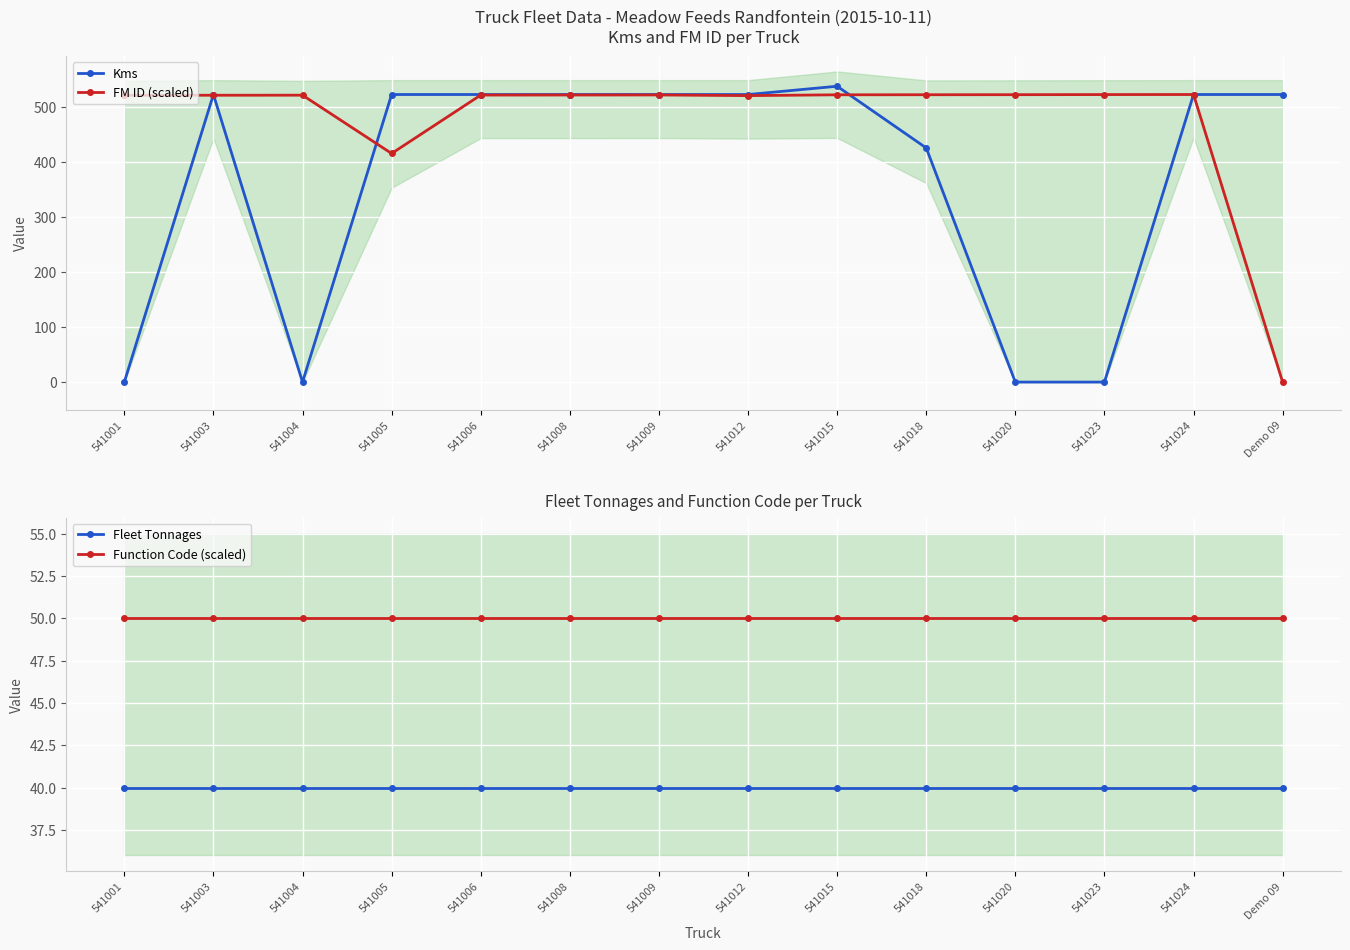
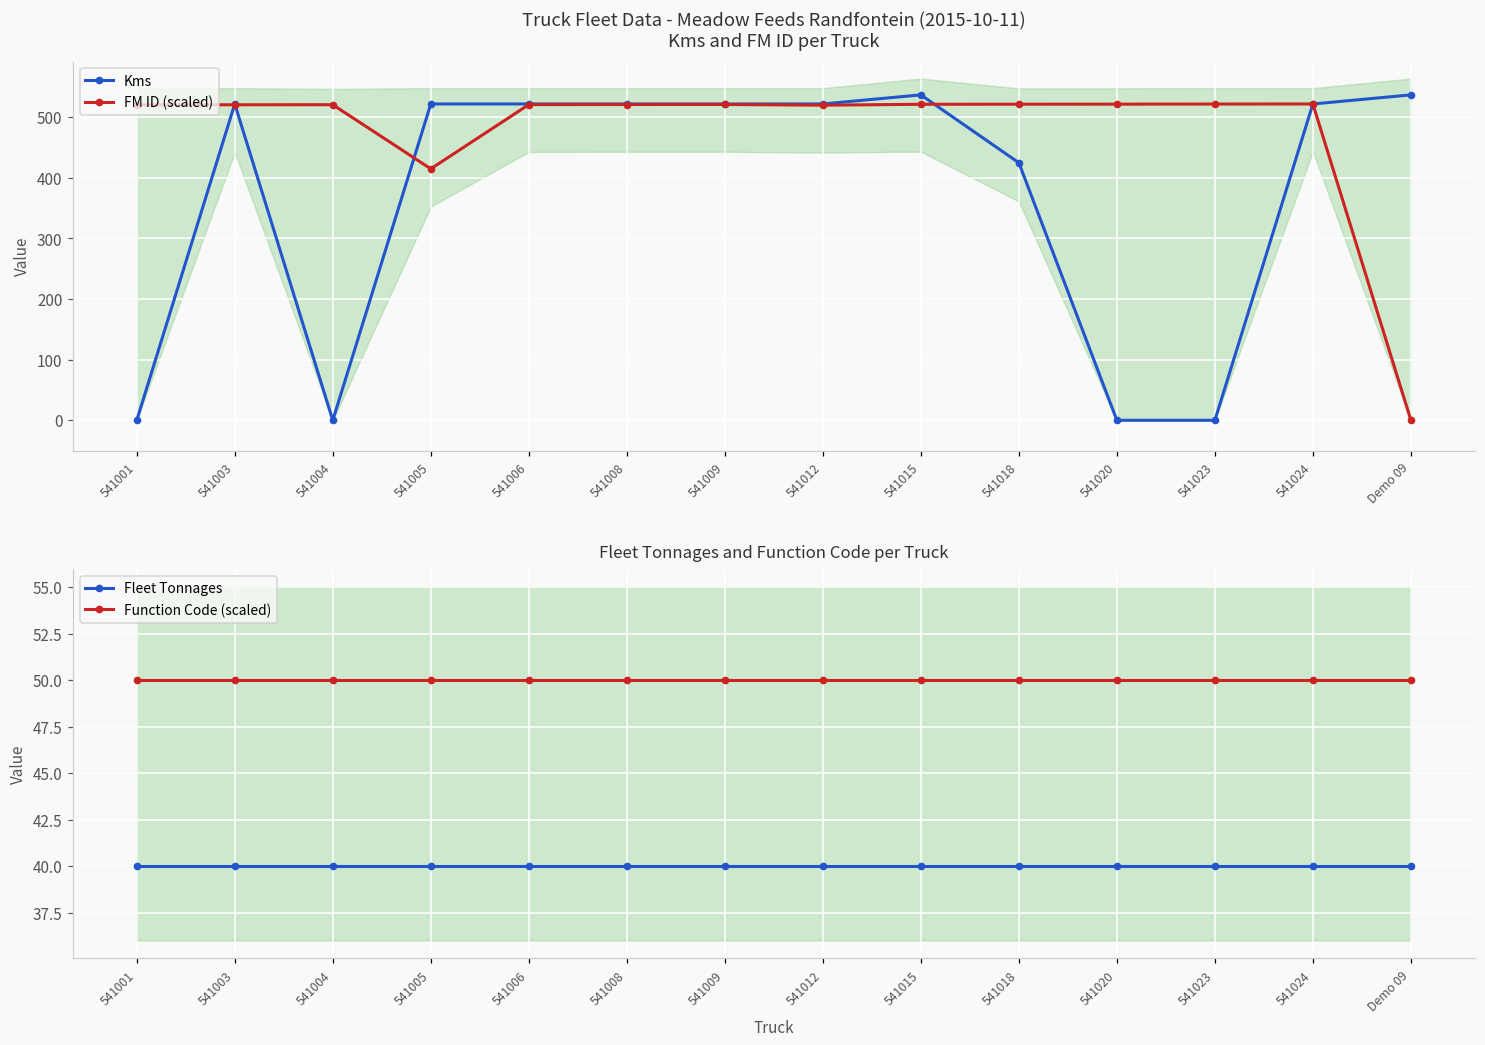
Truck Fleet Data - Meadow Feeds Randfontein (2015-10-11) Kms and FM ID per Truck, Kms, Demo 09: 520 -> 540
